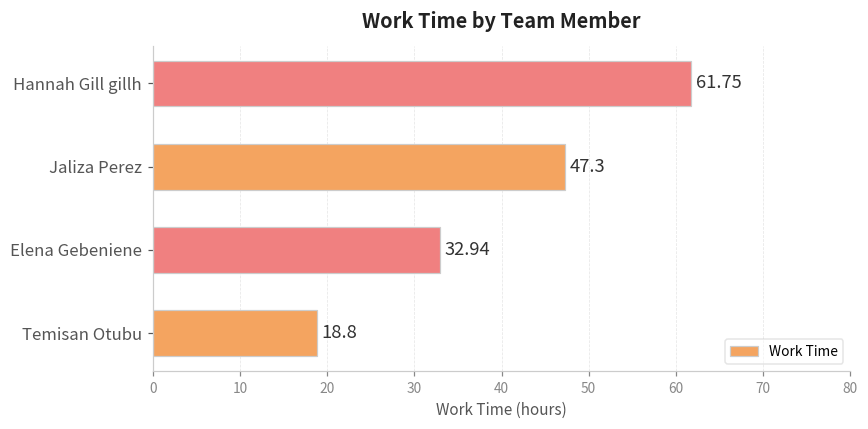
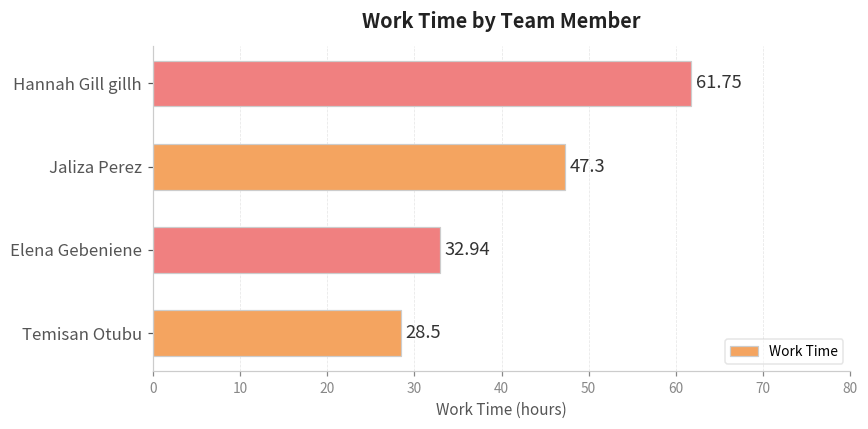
Temisan Otubu: 18.8 -> 28.5
